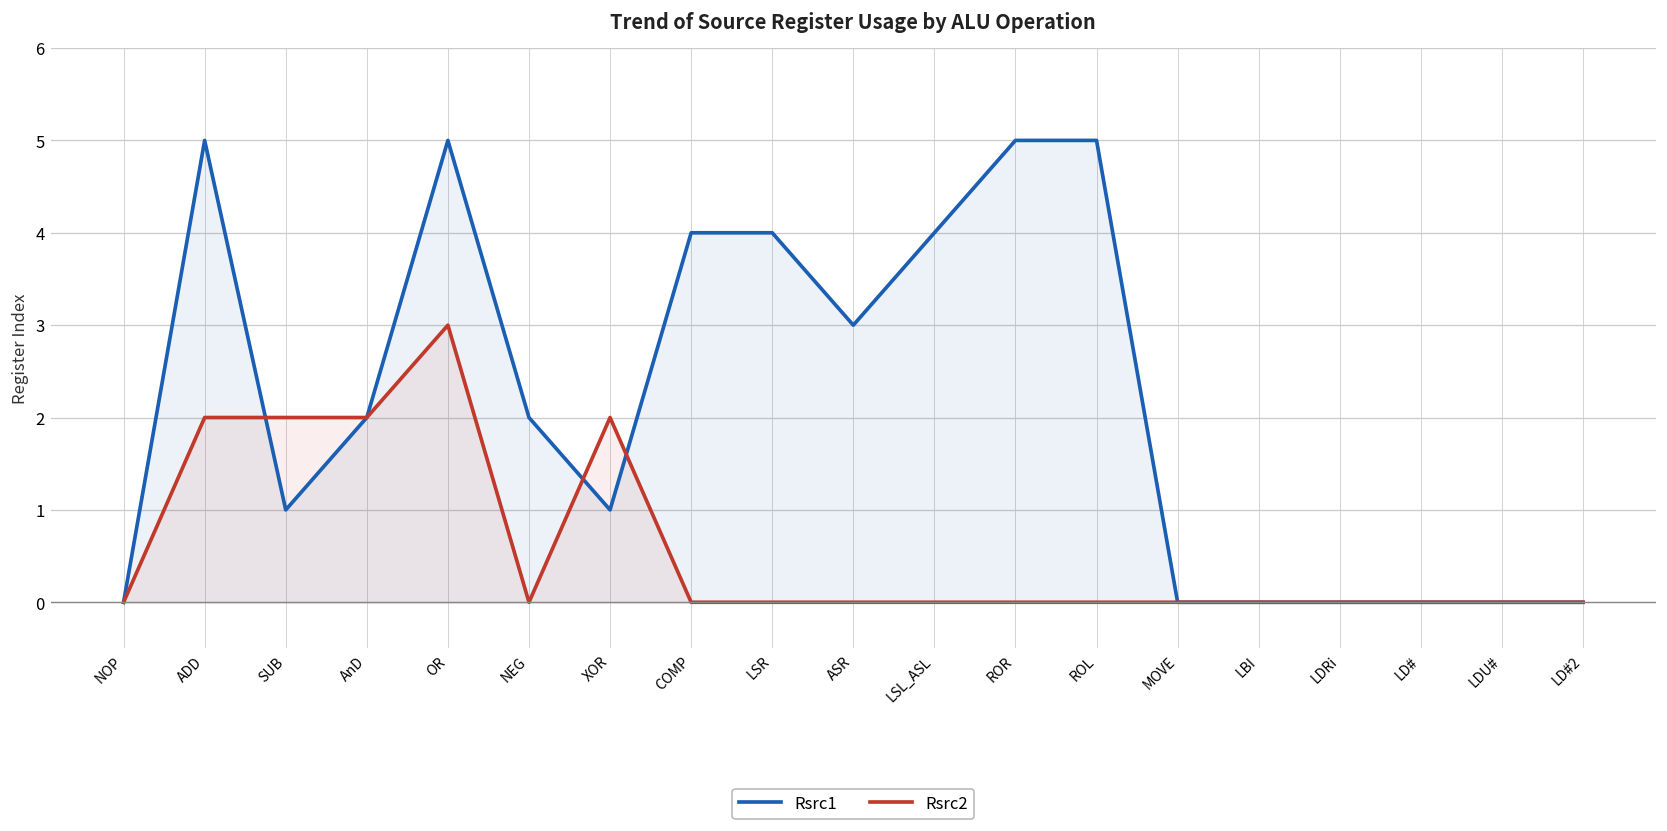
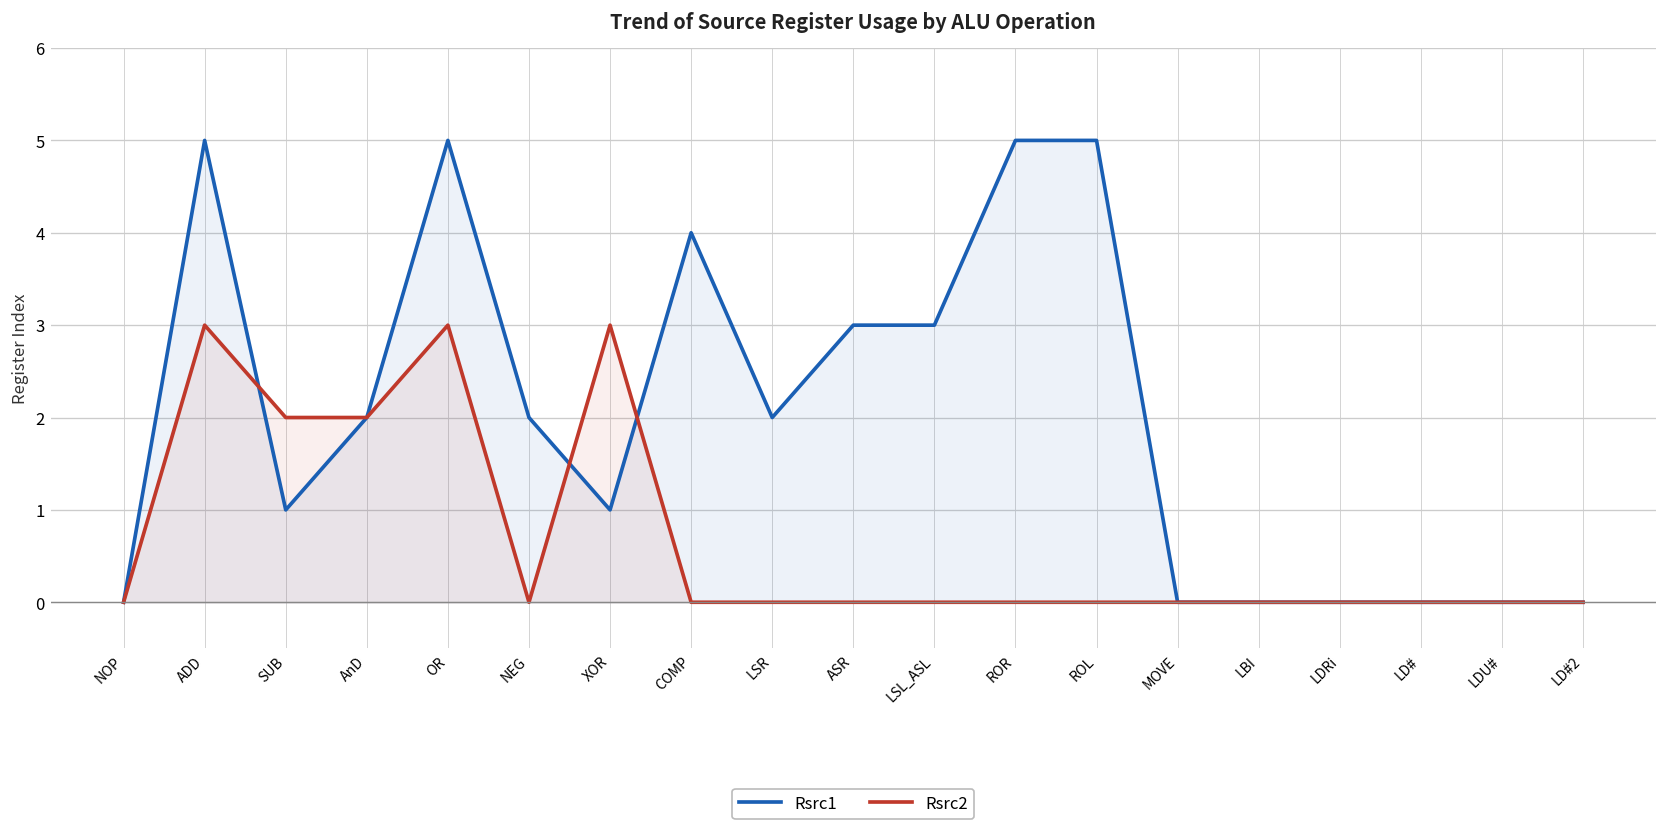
Rsrc2, ADD: 2 -> 3
Rsrc2, XOR: 2 -> 3
Rsrc1, LSR: 4 -> 2
Rsrc1, LSL_ASL: 4 -> 3
